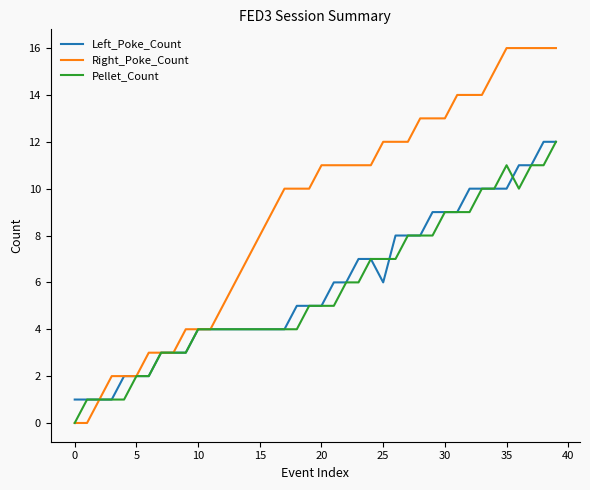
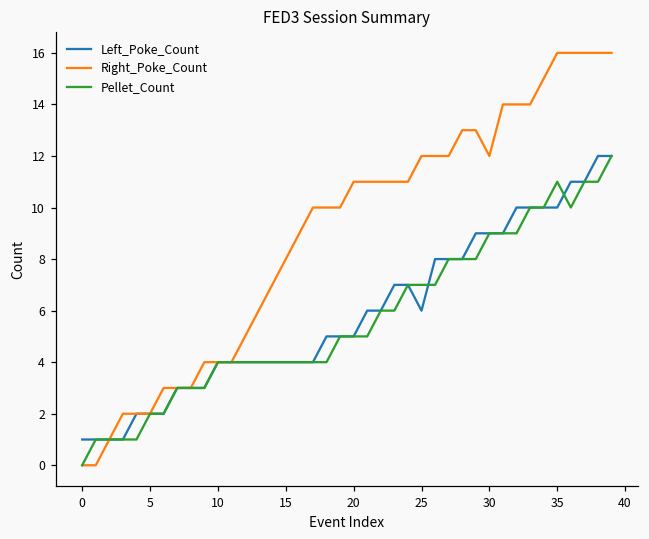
Right_Poke_Count, 30: 13 -> 12
